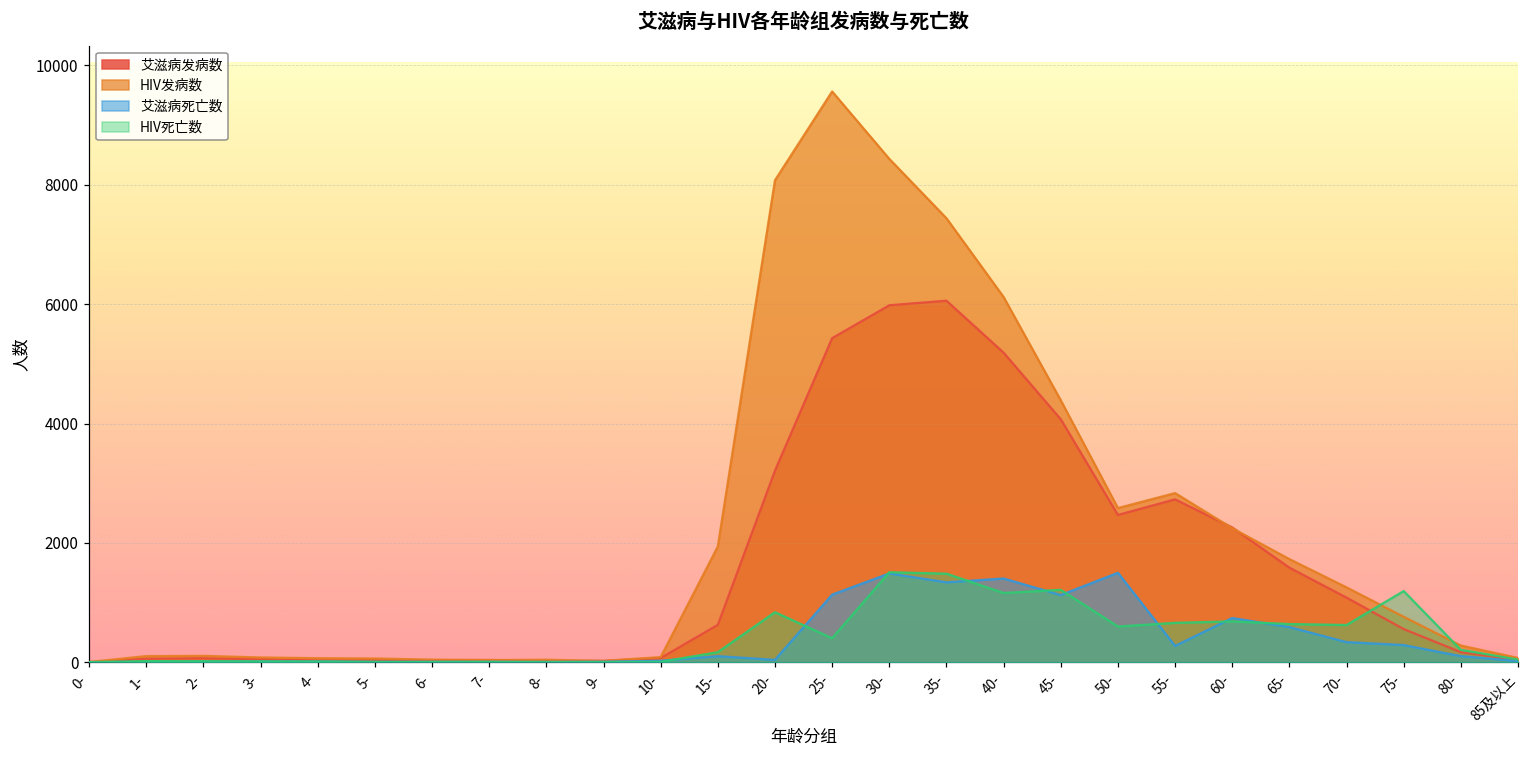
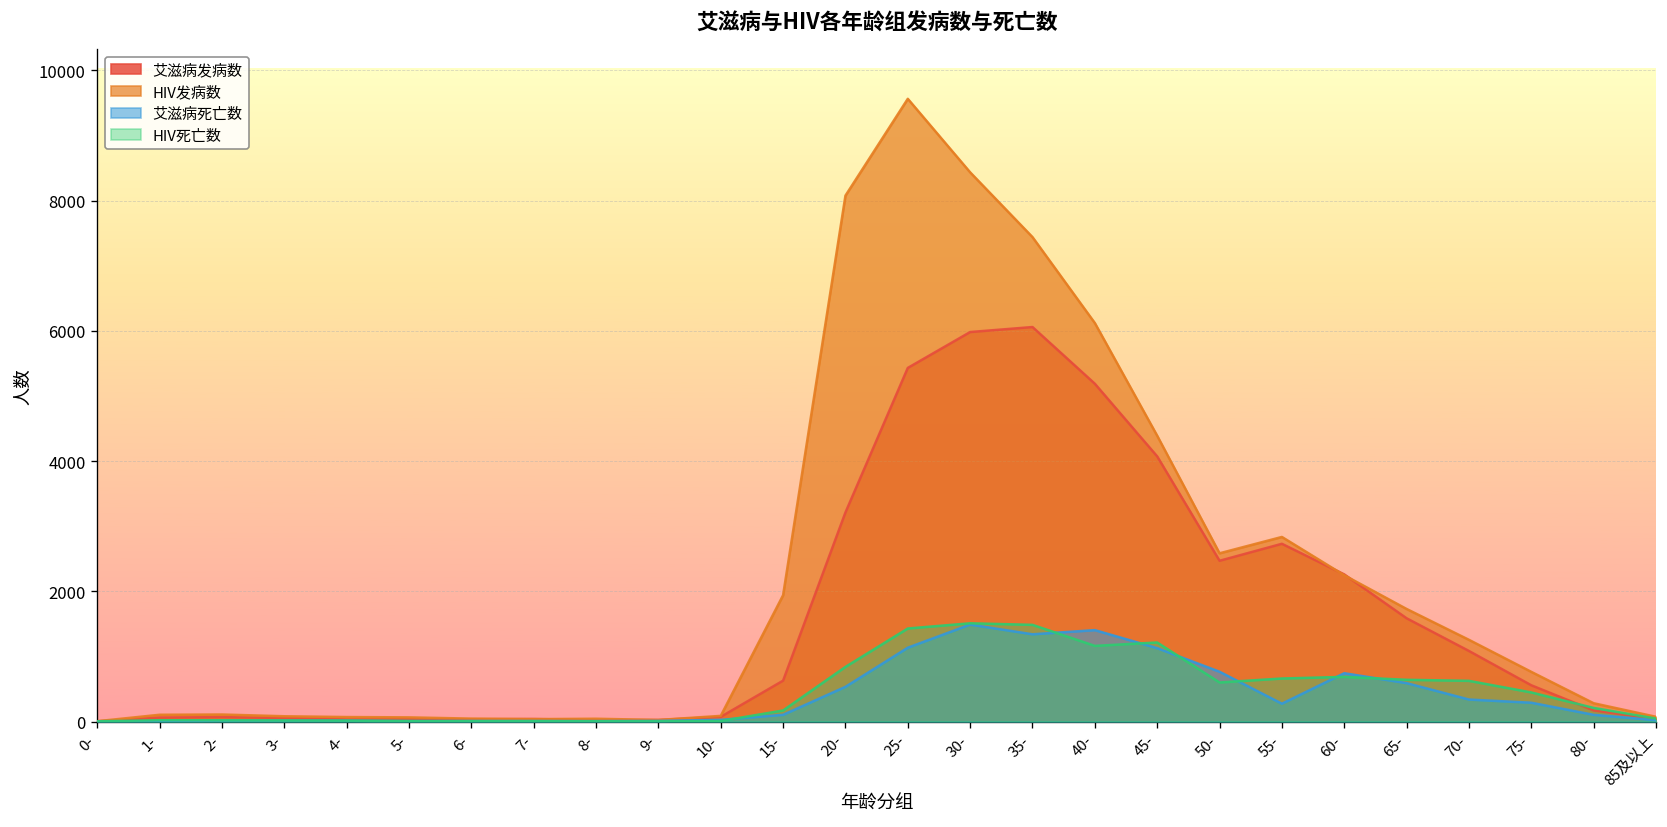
艾滋病死亡数, 20-: 0 -> 500
HIV死亡数, 25-: 400 -> 1400
艾滋病死亡数, 50-: 1500 -> 800
HIV死亡数, 75-: 1200 -> 400
